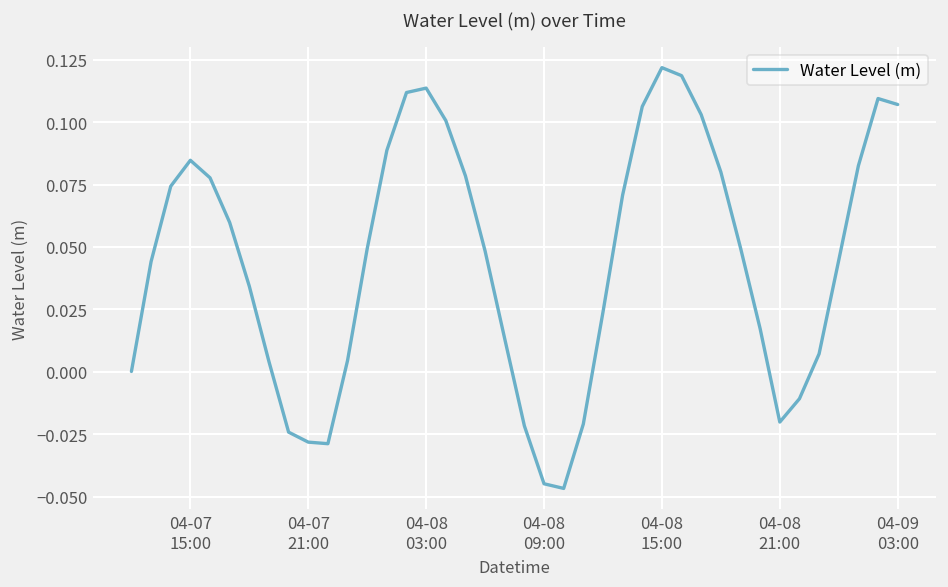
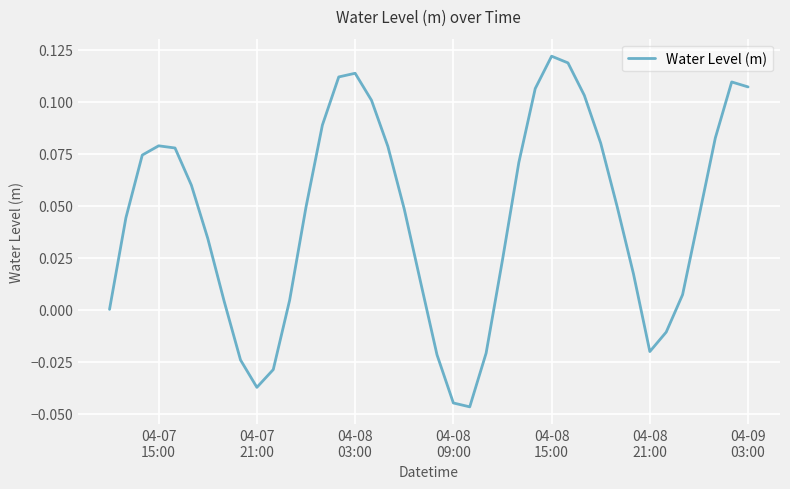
04-07 15:00: 0.085 -> 0.079
04-07 21:00: -0.028 -> -0.037
